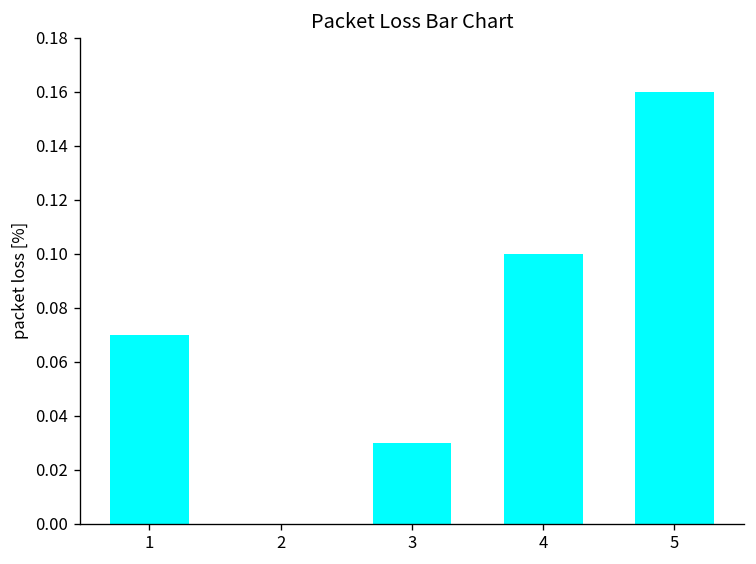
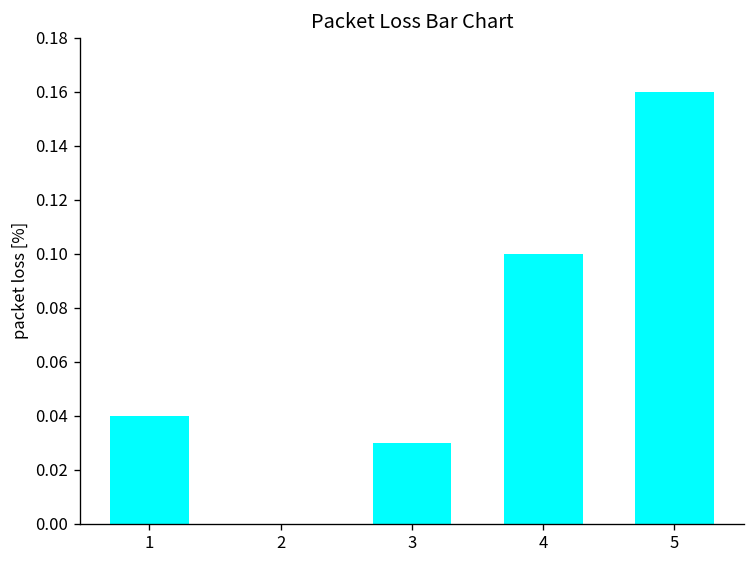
1: 0.07 -> 0.04
